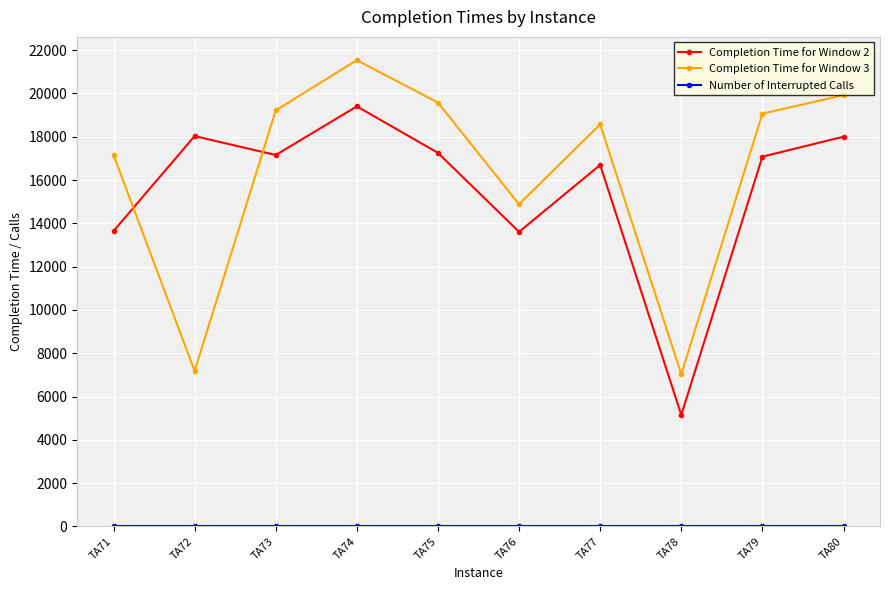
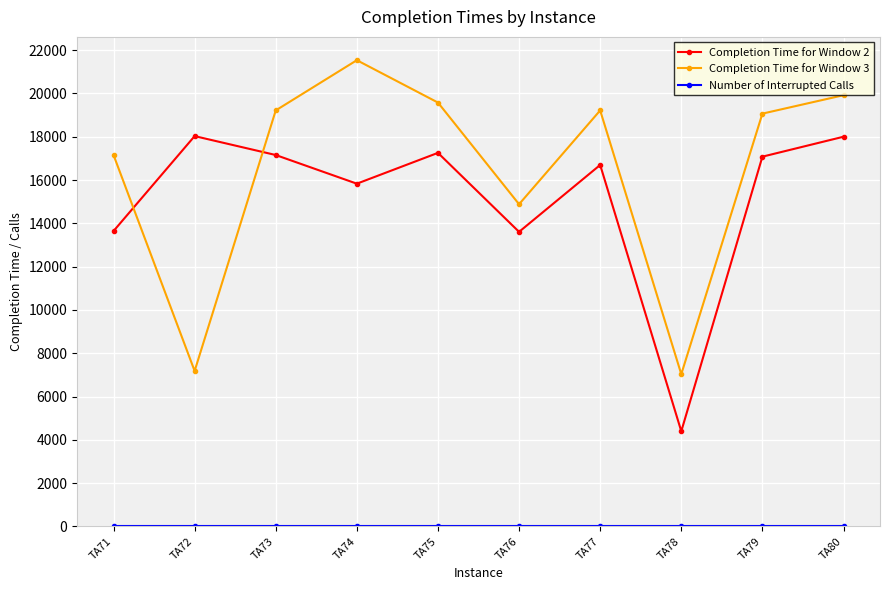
Completion Time for Window 2, TA74: 19400 -> 15800
Completion Time for Window 3, TA77: 18600 -> 19200
Completion Time for Window 2, TA78: 5200 -> 4400
